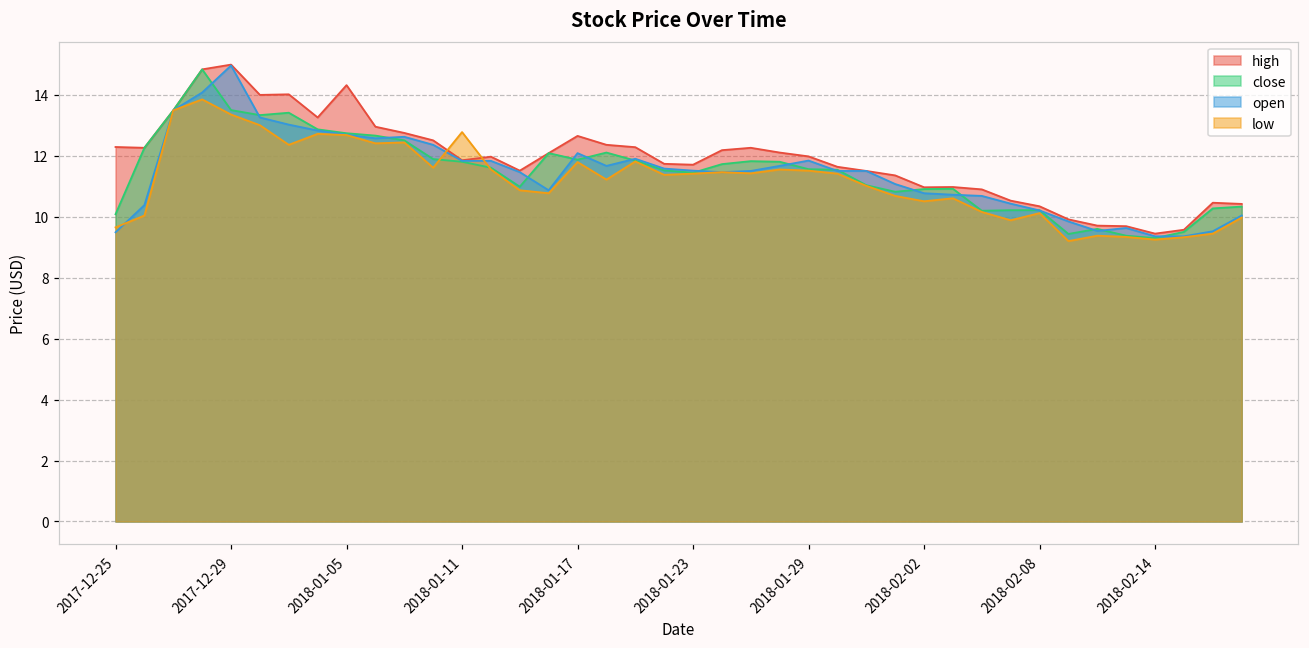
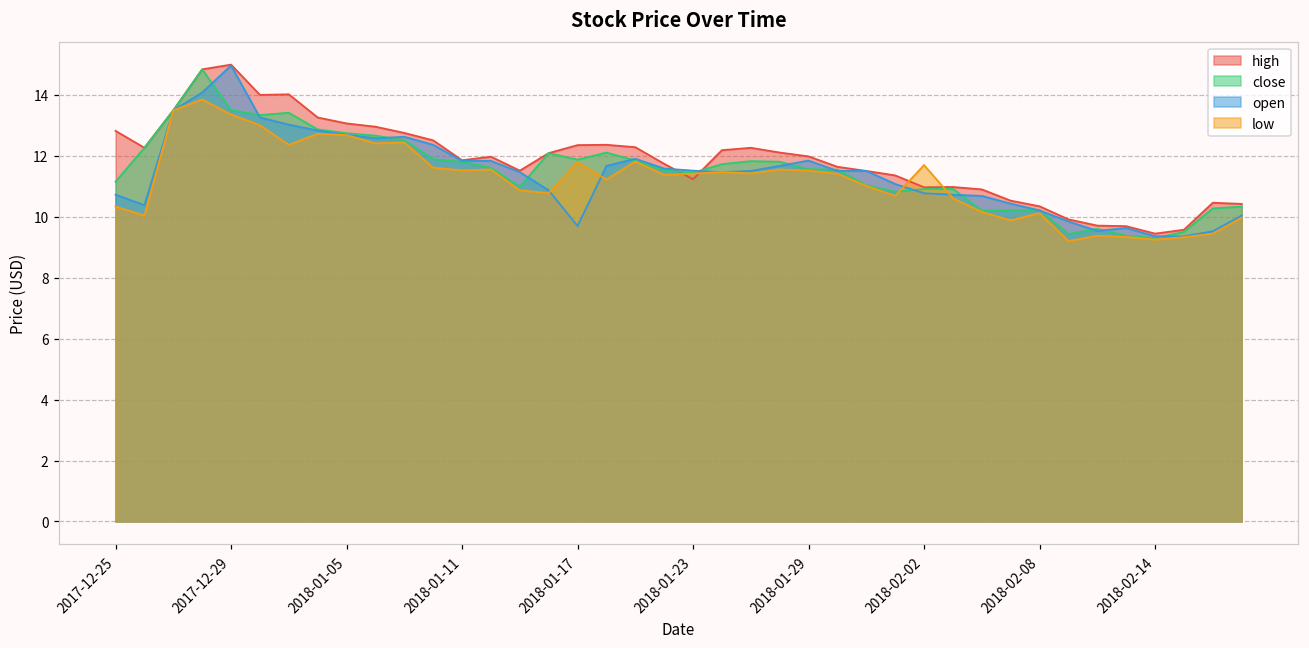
high, 2017-12-25: 12.3 -> 12.8
close, 2017-12-25: 10.1 -> 11.2
open, 2017-12-25: 9.5 -> 10.7
low, 2017-12-25: 9.7 -> 10.3
high, 2018-01-05: 14.3 -> 13.1
low, 2018-01-11: 12.8 -> 11.5
high, 2018-01-17: 12.7 -> 12.4
open, 2018-01-17: 12.1 -> 9.7
high, 2018-01-23: 11.7 -> 11.2
low, 2018-02-02: 10.5 -> 11.7
